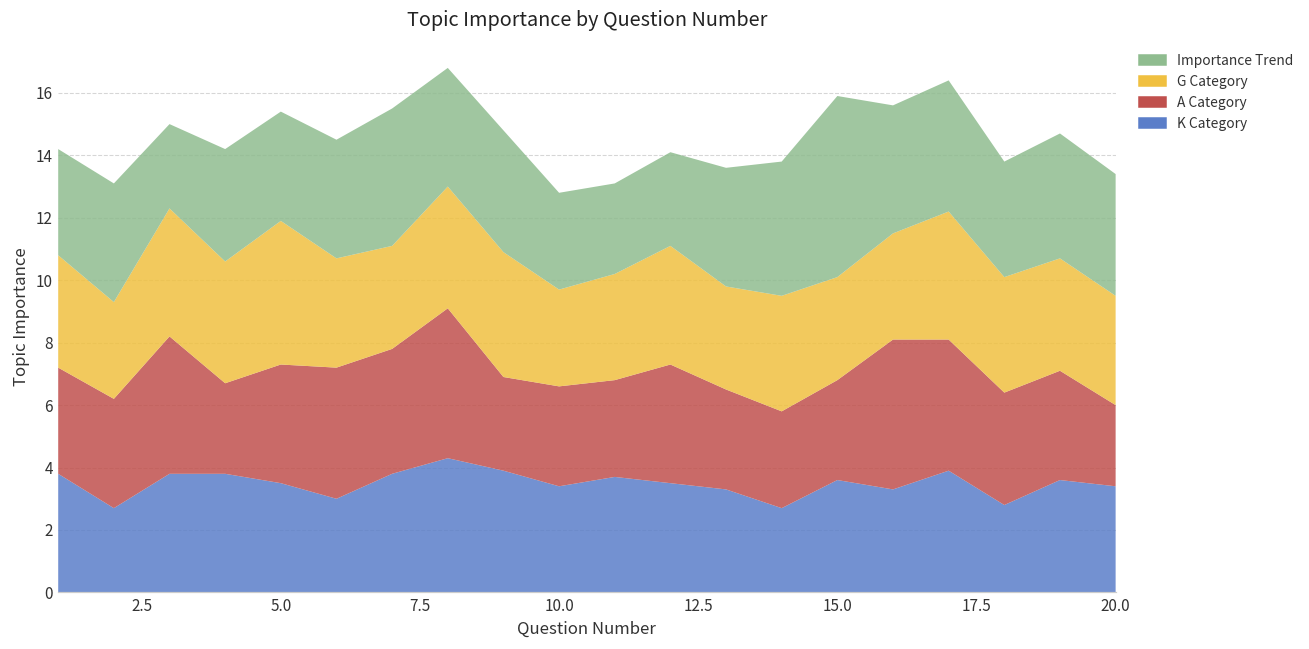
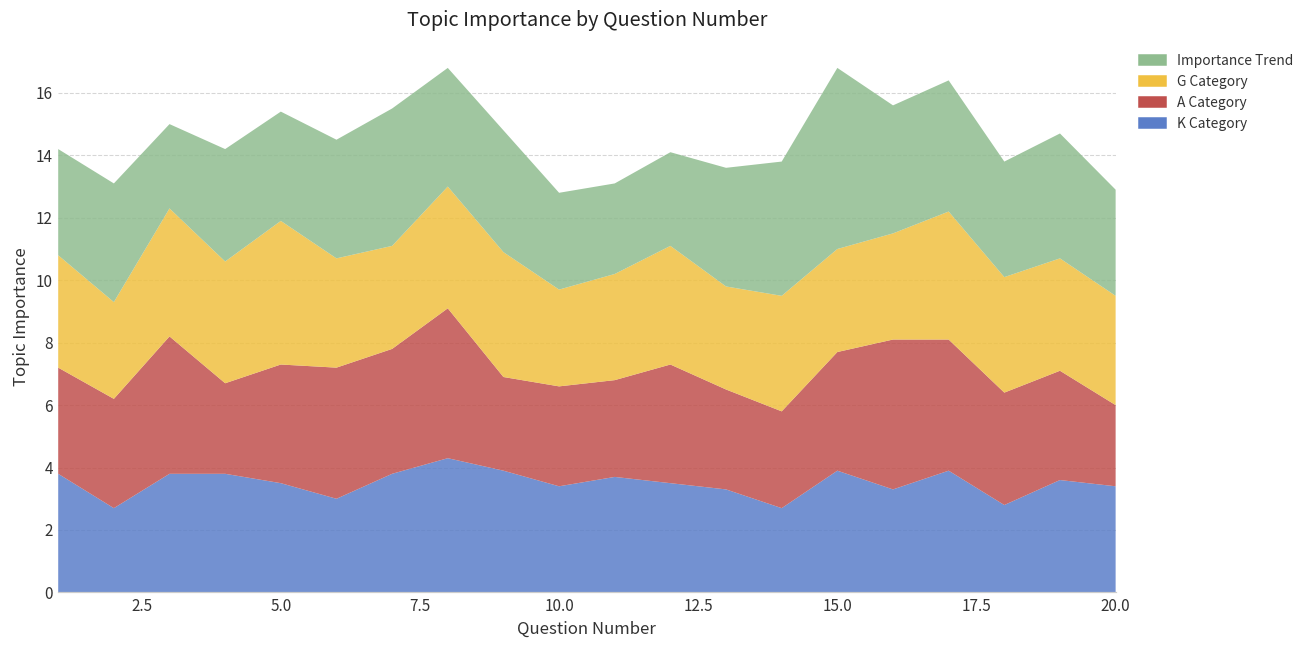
K Category, 15.0: 3.6 -> 3.9
A Category, 15.0: 3.2 -> 3.8
Importance Trend, 20.0: 3.9 -> 3.4
